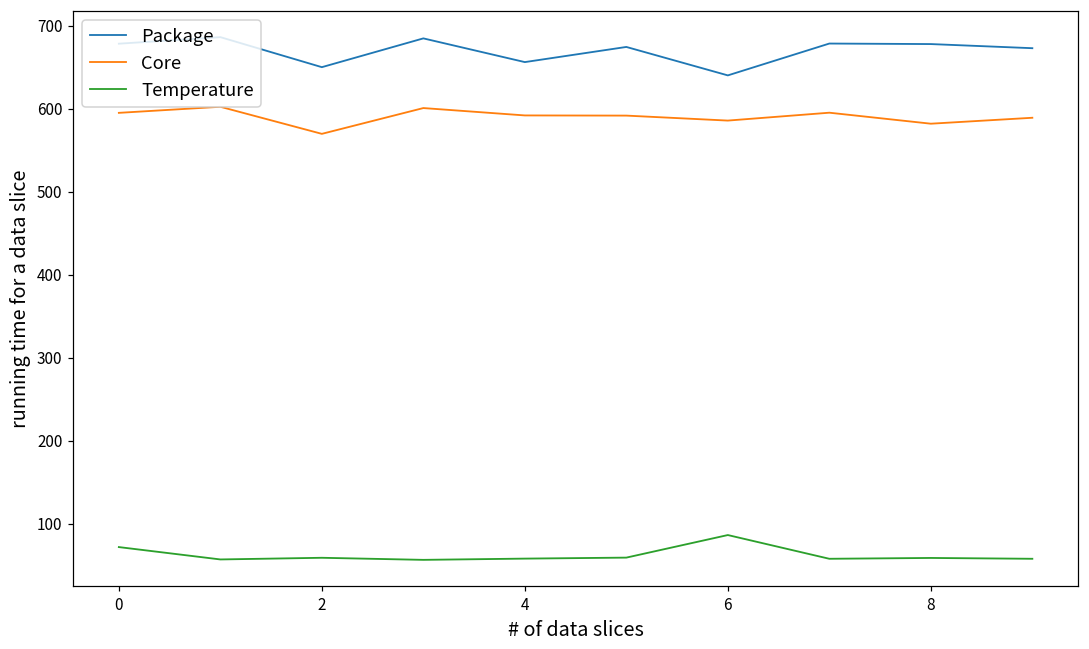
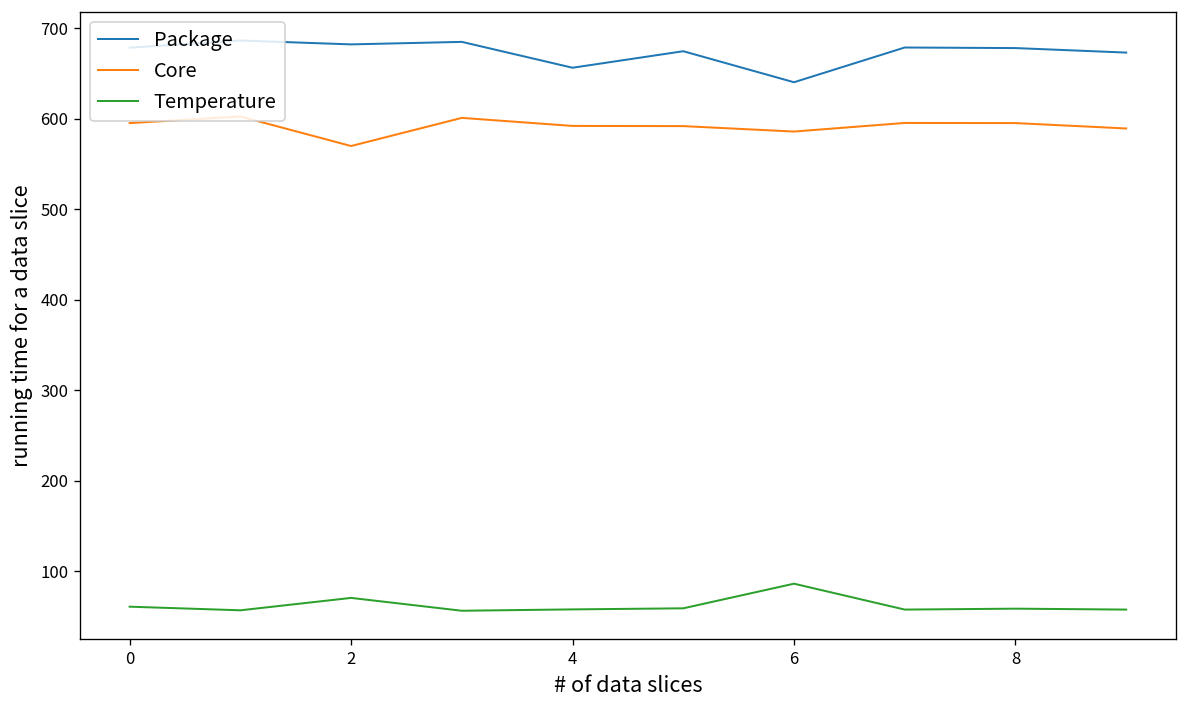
Temperature, 0: 70 -> 60
Package, 2: 650 -> 680
Temperature, 2: 60 -> 70
Core, 8: 580 -> 600
